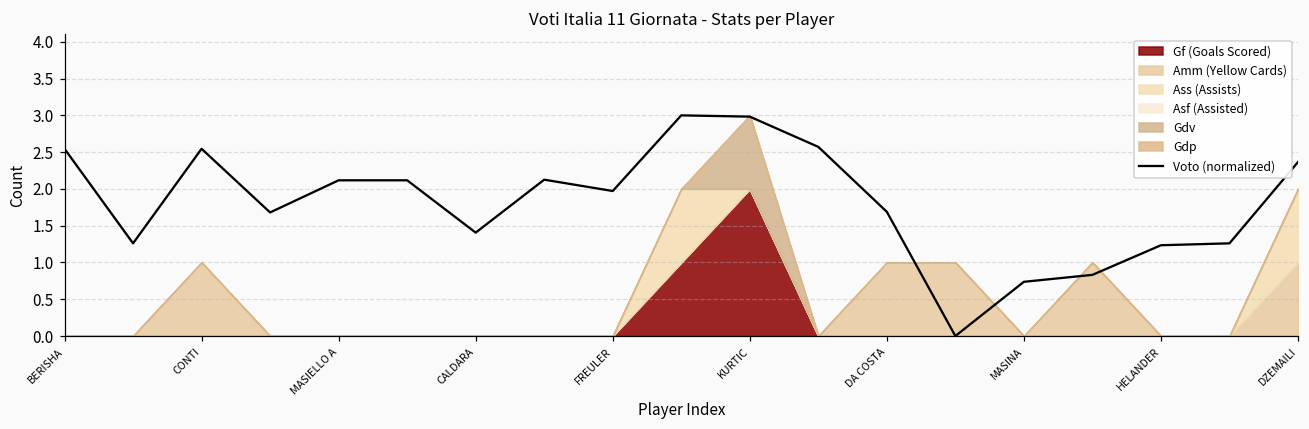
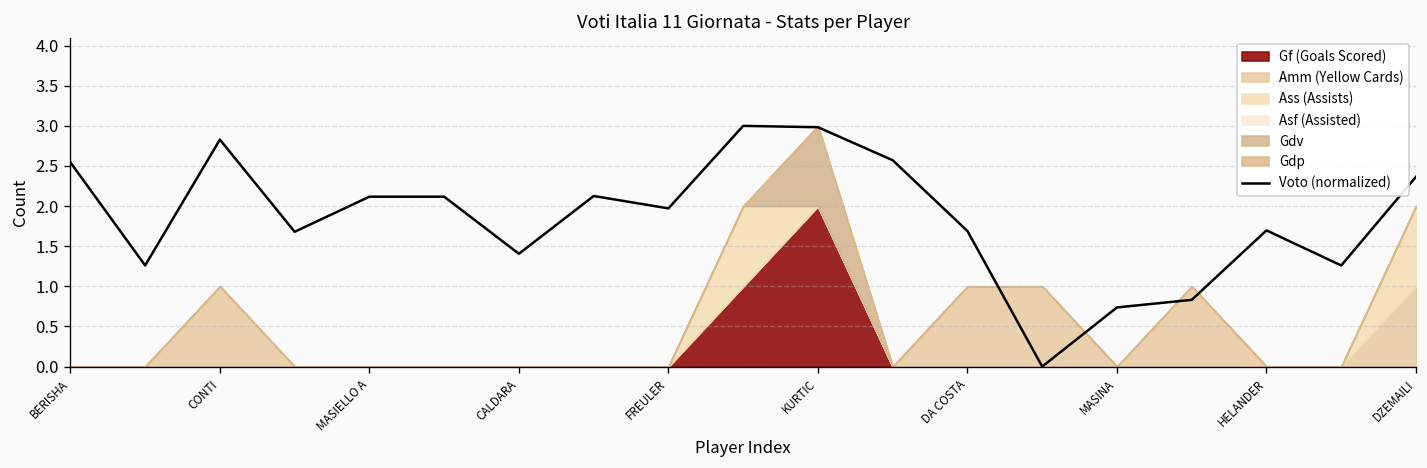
Voto (normalized), CONTI: 2.5 -> 2.8
Voto (normalized), HELANDER: 1.2 -> 1.7
